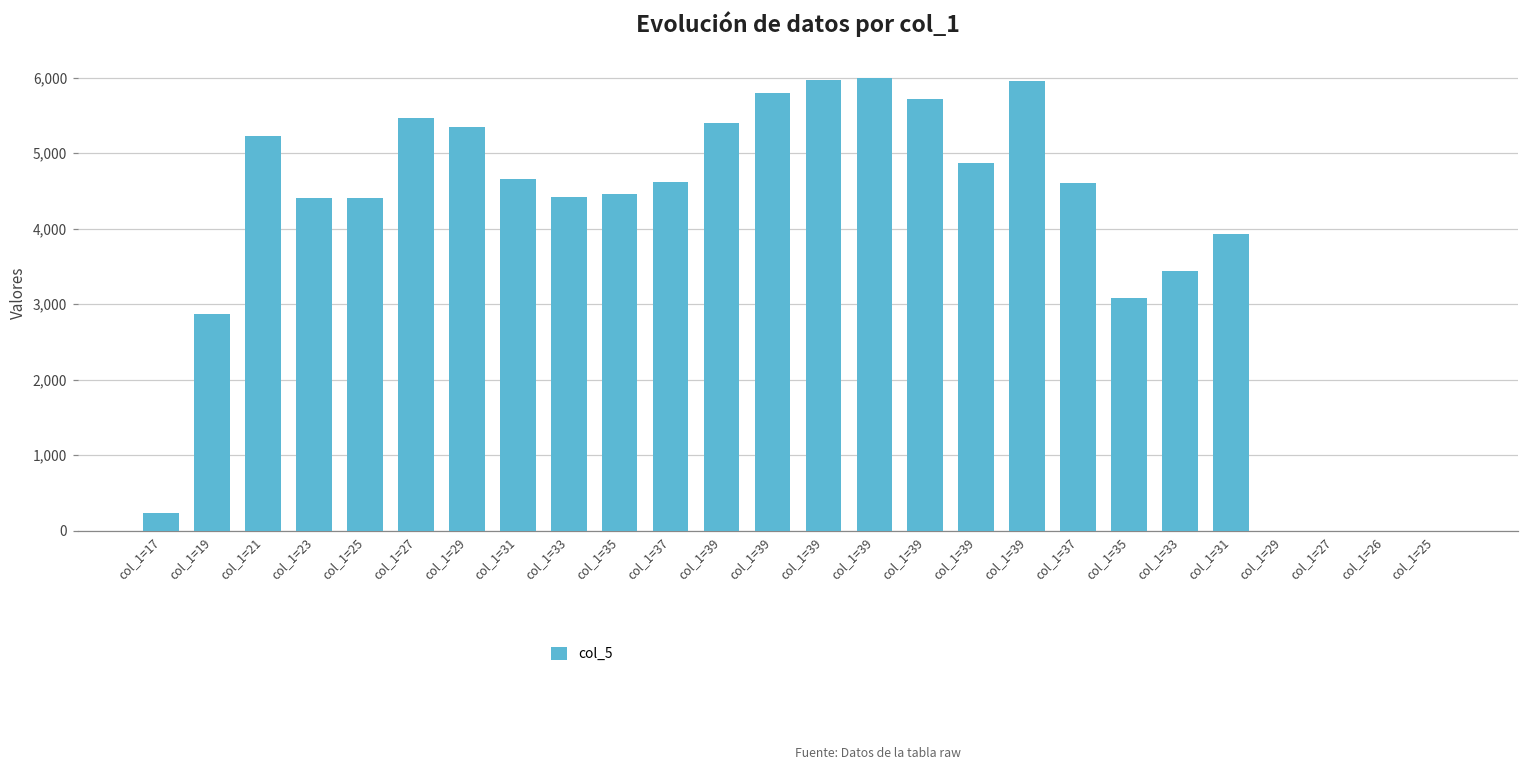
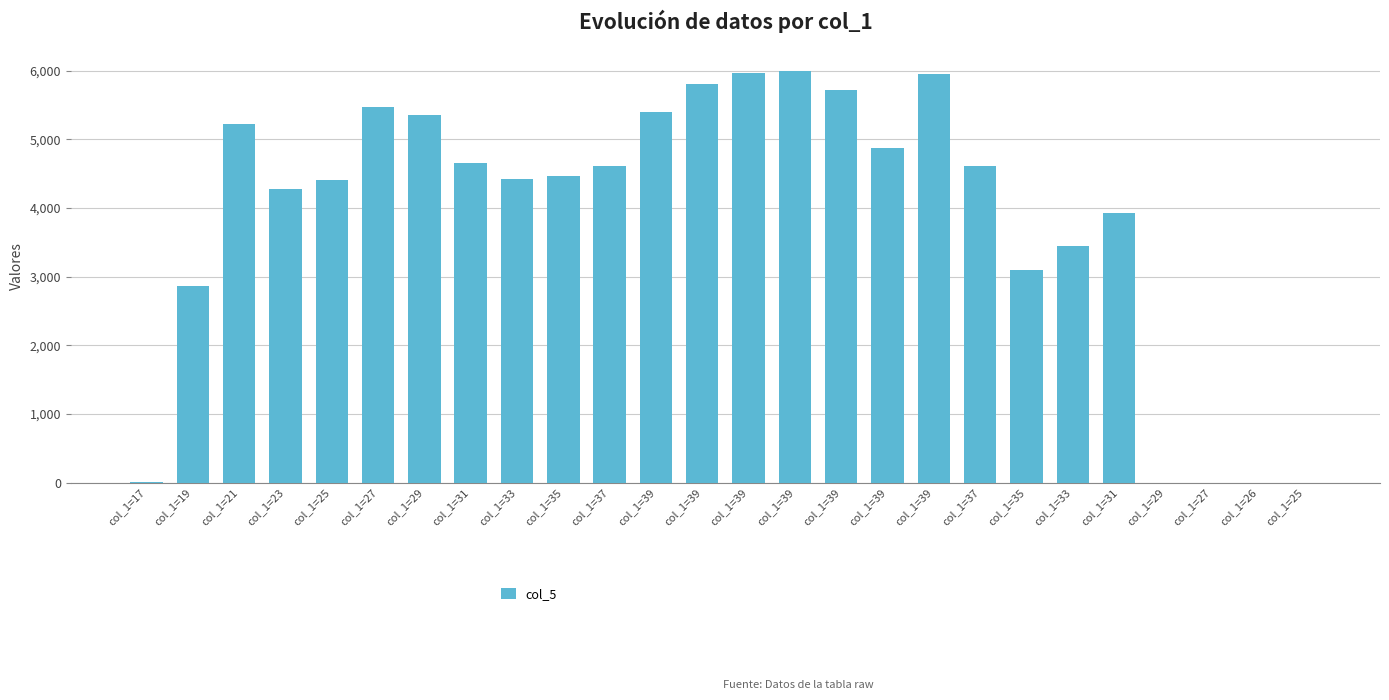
col_1=17: 200 -> 0
col_1=23: 4,400 -> 4,300
